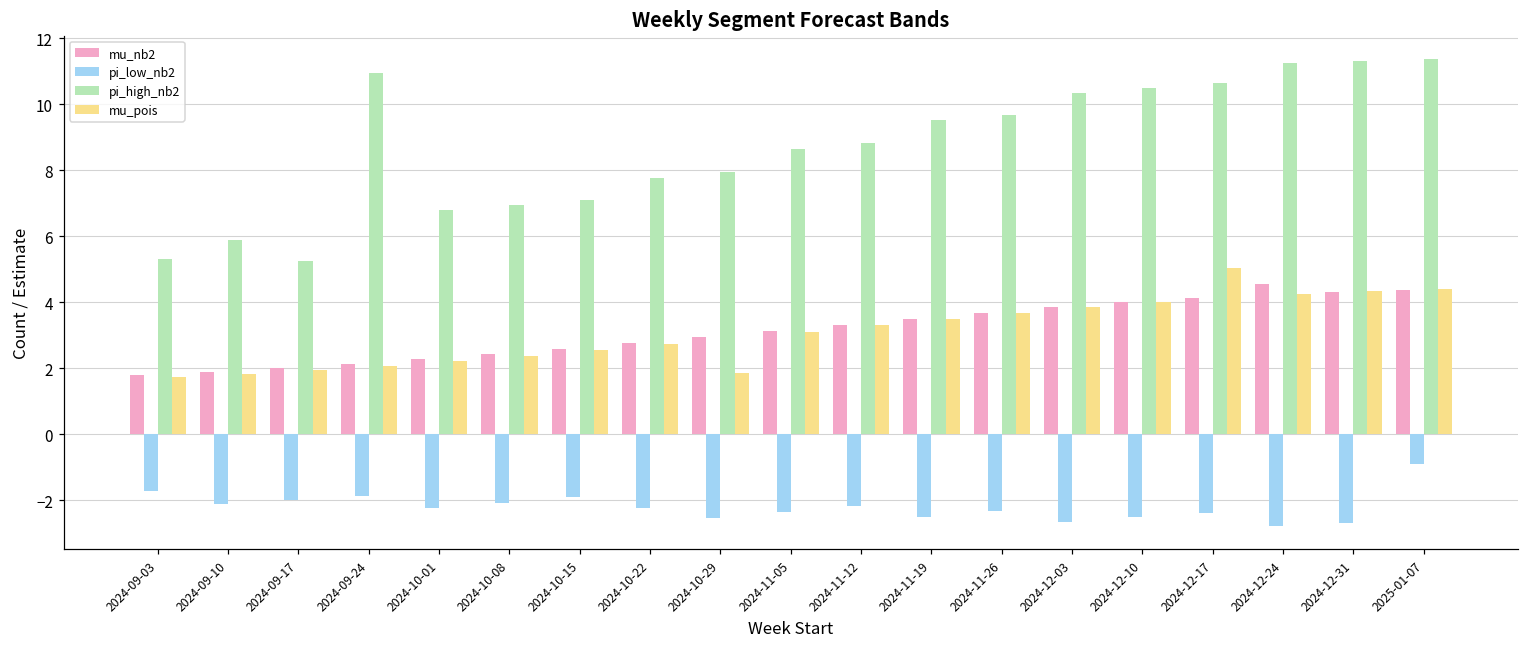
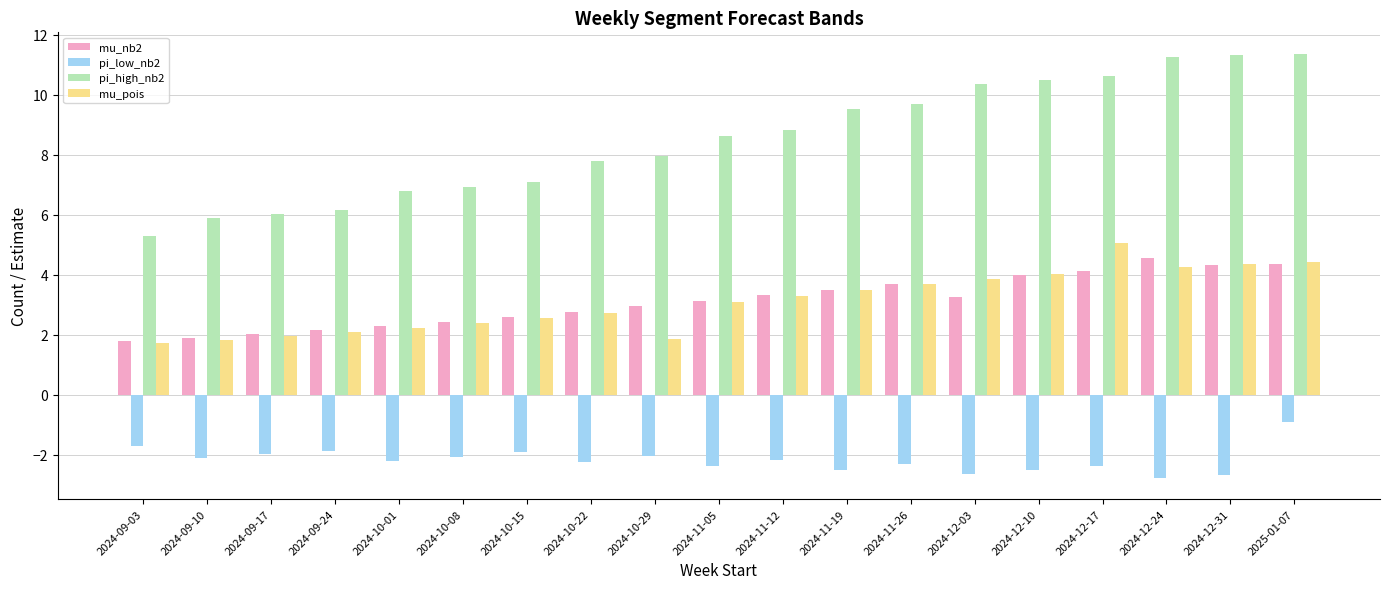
pi_high_nb2, 2024-09-17: 5.3 -> 6.0
pi_high_nb2, 2024-09-24: 10.9 -> 6.1
pi_low_nb2, 2024-10-29: -2.5 -> -2.0
mu_nb2, 2024-12-03: 3.8 -> 3.2
